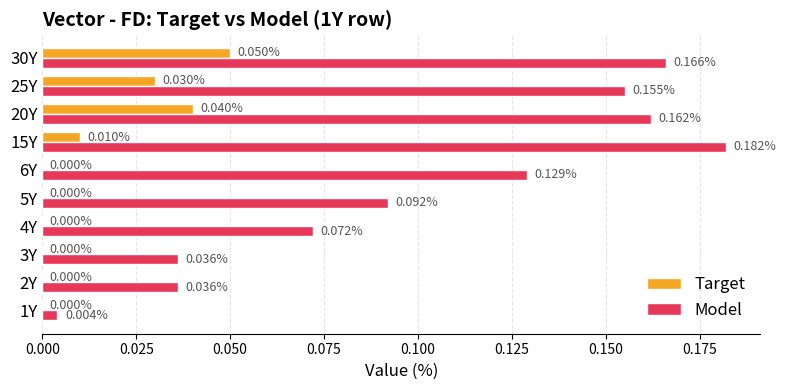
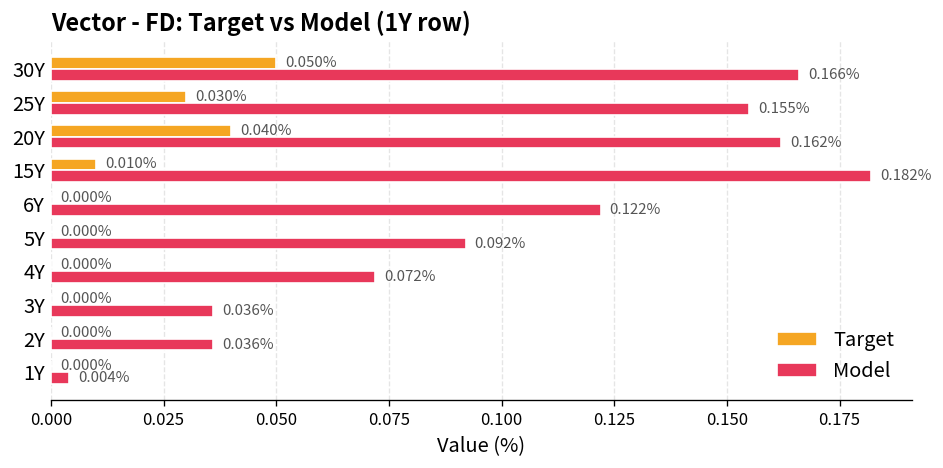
Model, 6Y: 0.129% -> 0.122%
